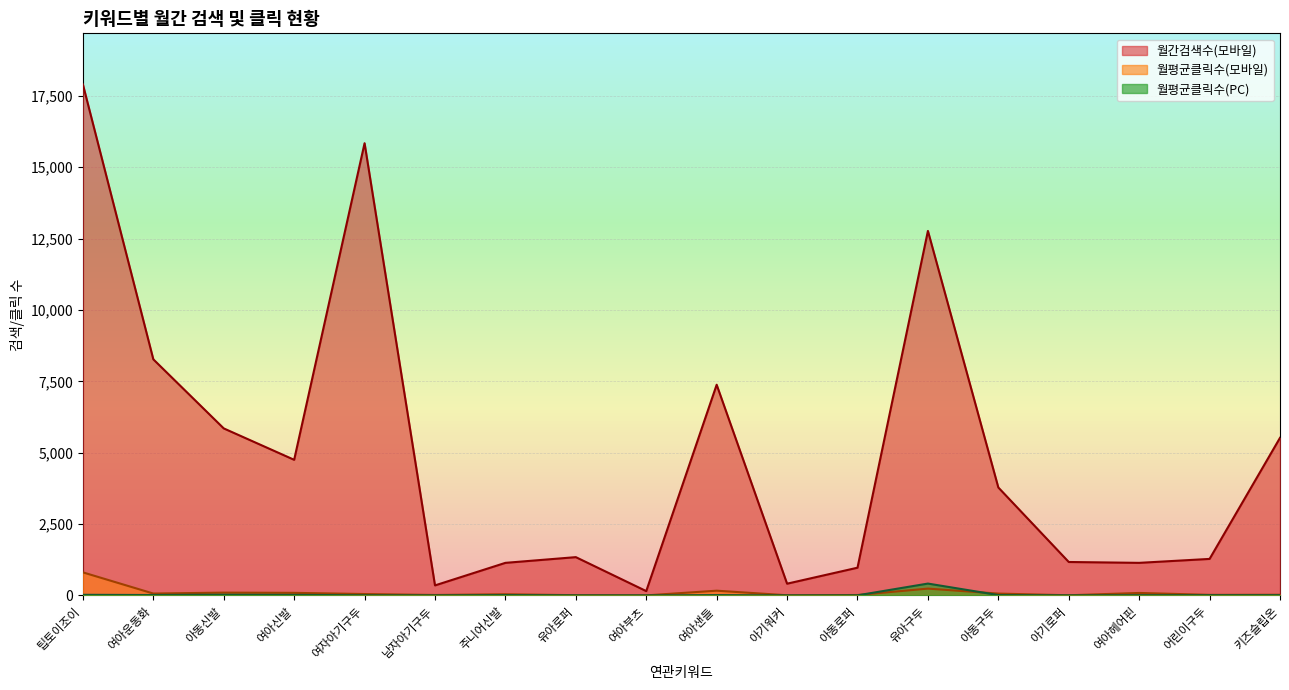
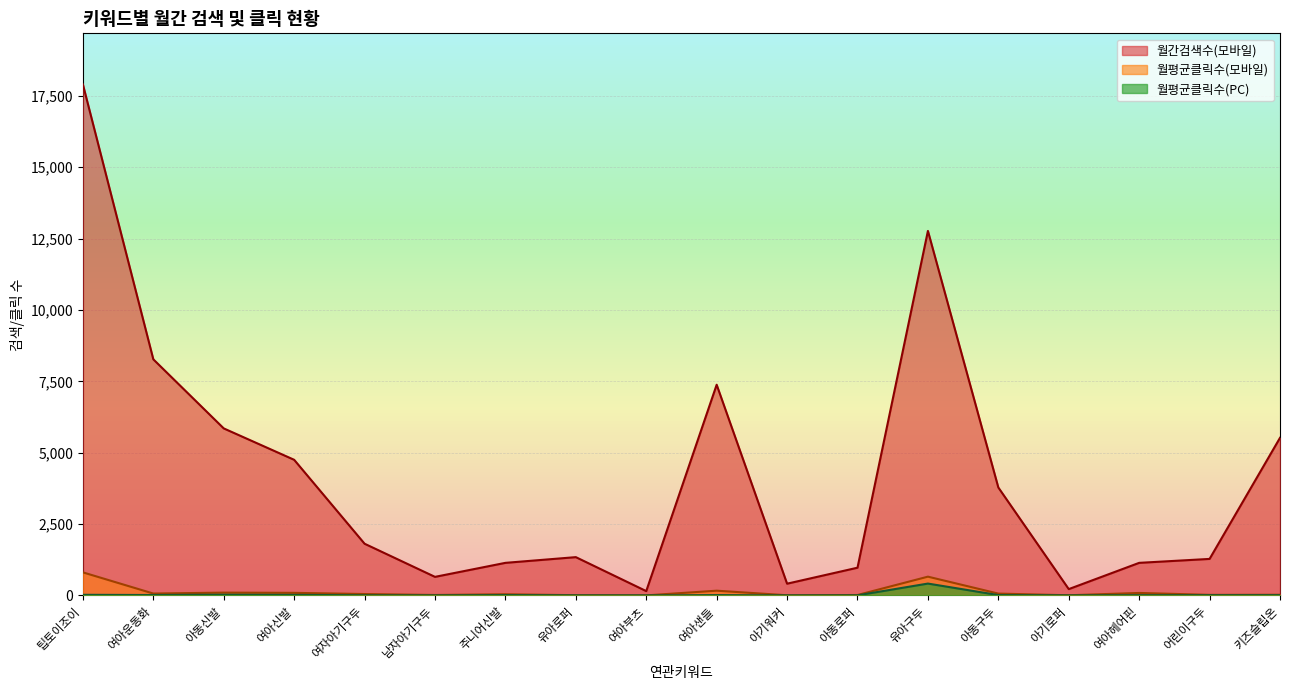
월간검색수(모바일), 여자아기구두: 15,800 -> 1,800
월간검색수(모바일), 남자아기구두: 400 -> 600
월평균클릭수(모바일), 유아구두: 200 -> 700
월간검색수(모바일), 아기로퍼: 1,200 -> 200
